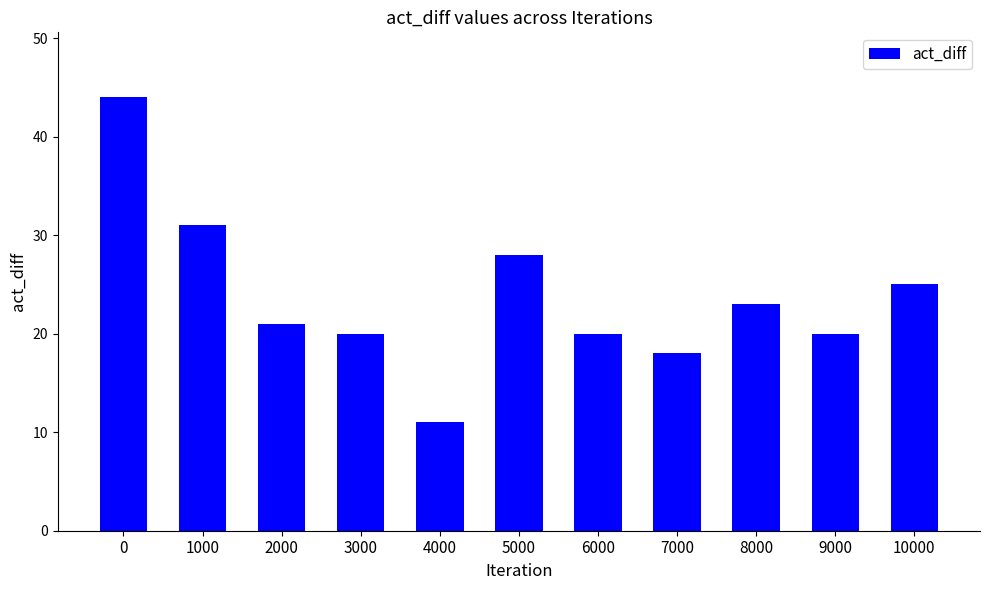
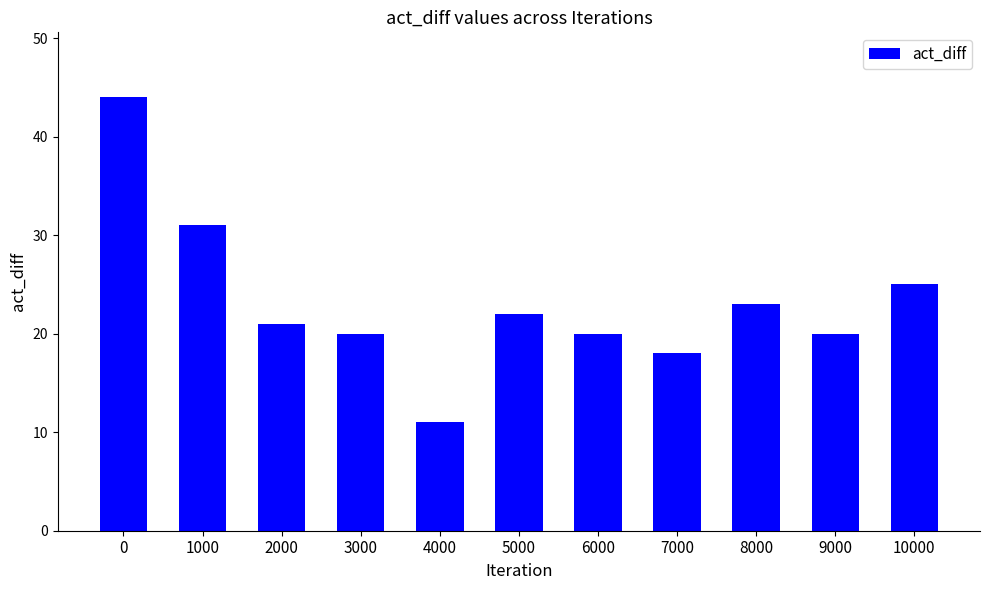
5000: 28 -> 22
